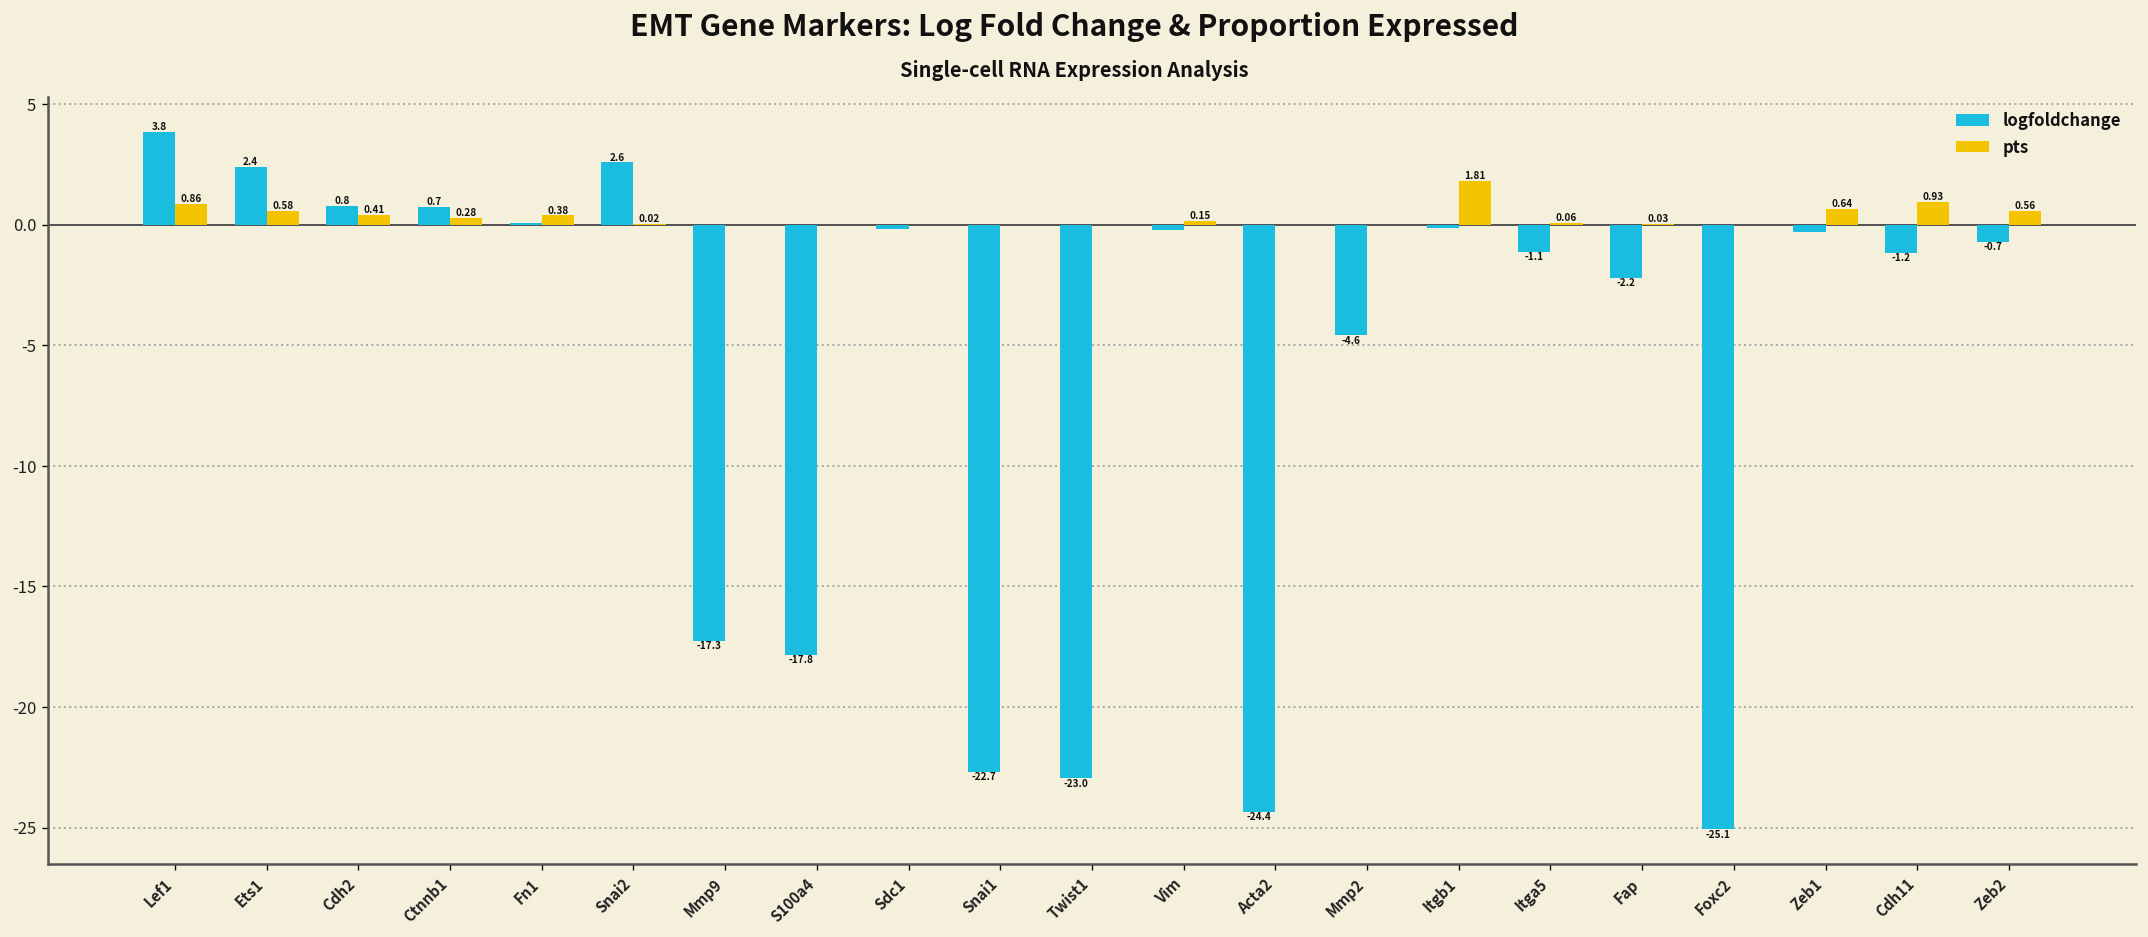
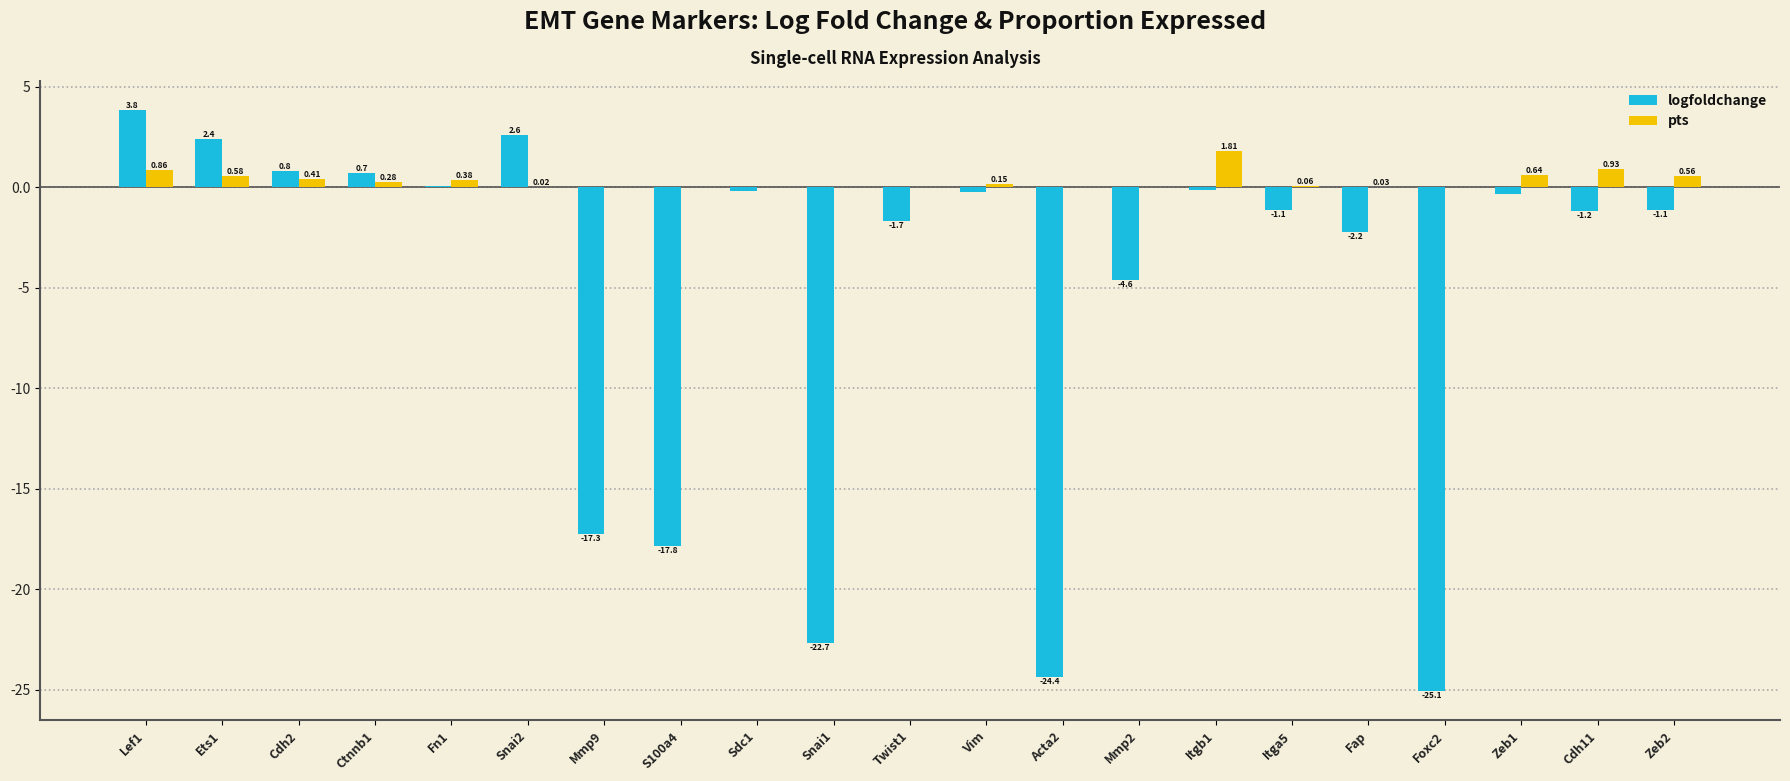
logfoldchange, Twist1: -23.0 -> -1.7
logfoldchange, Zeb2: -0.7 -> -1.1
